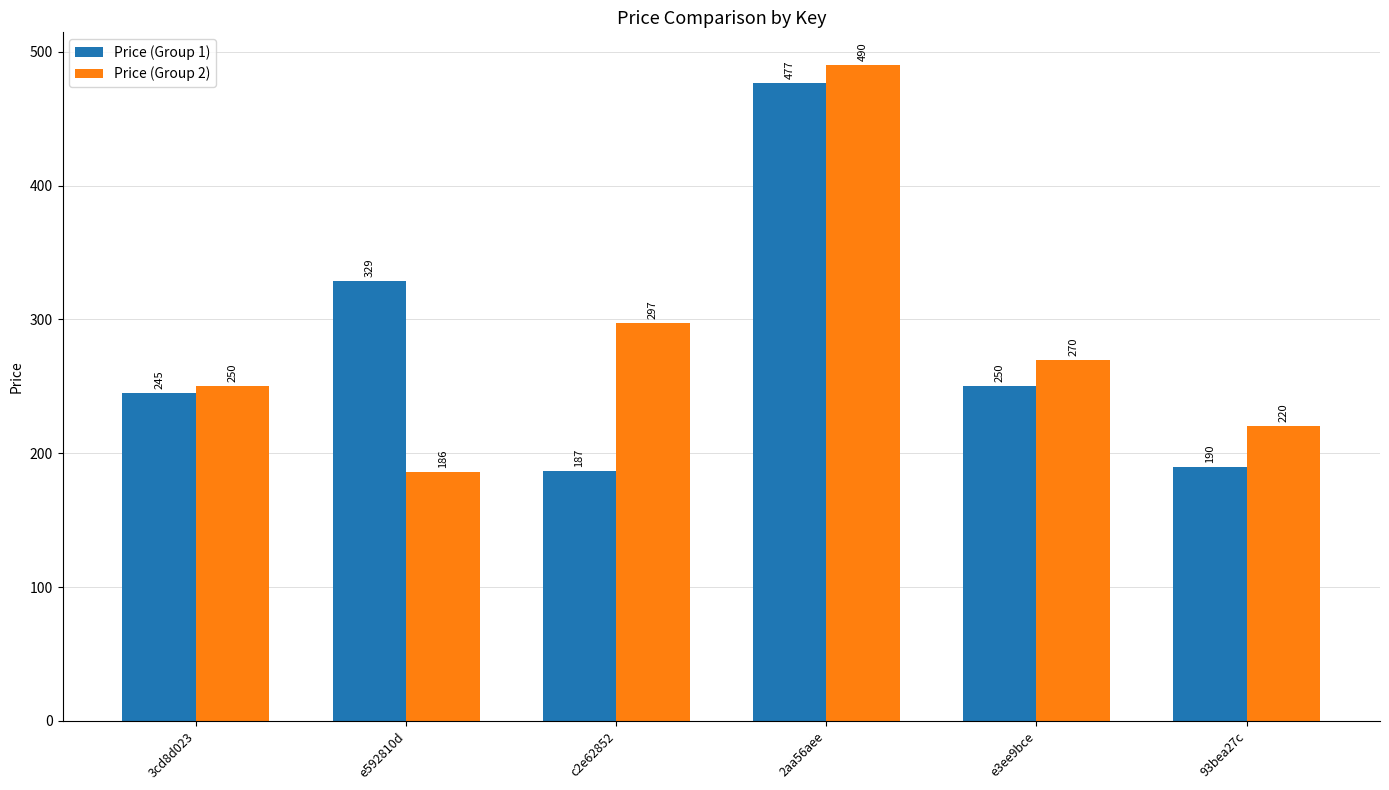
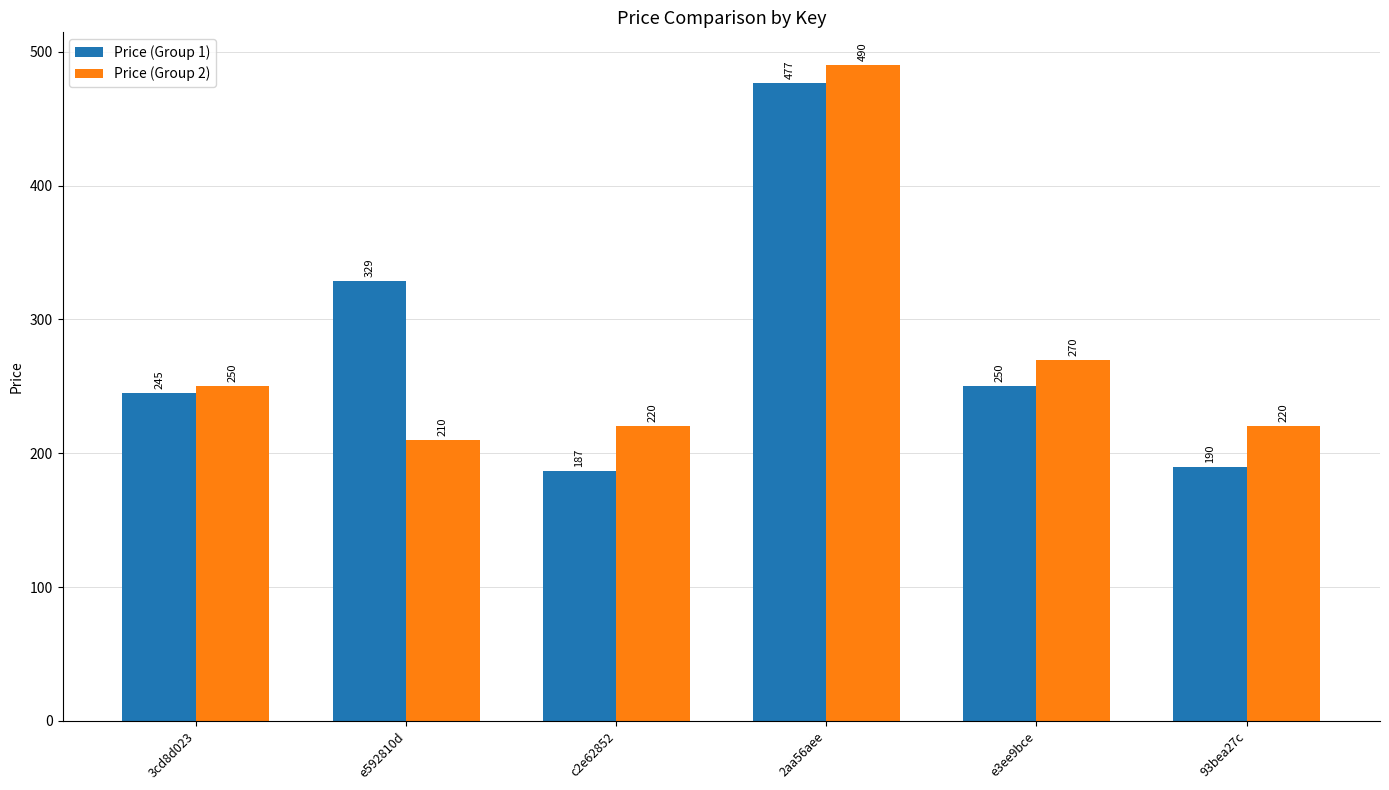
Price (Group 2), e592810d: 186 -> 210
Price (Group 2), c2e62852: 297 -> 220
